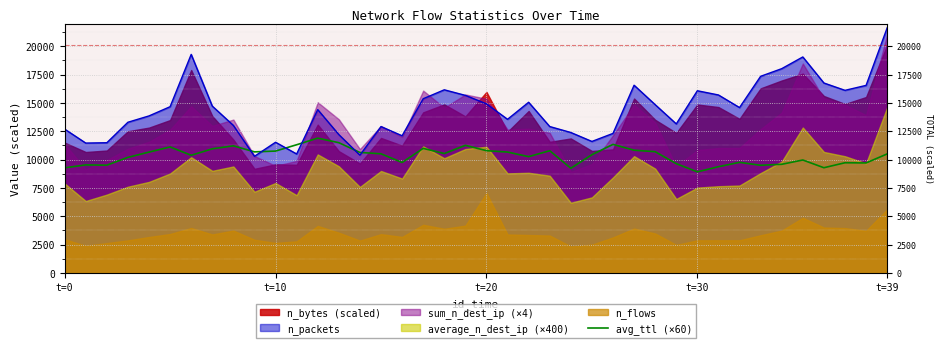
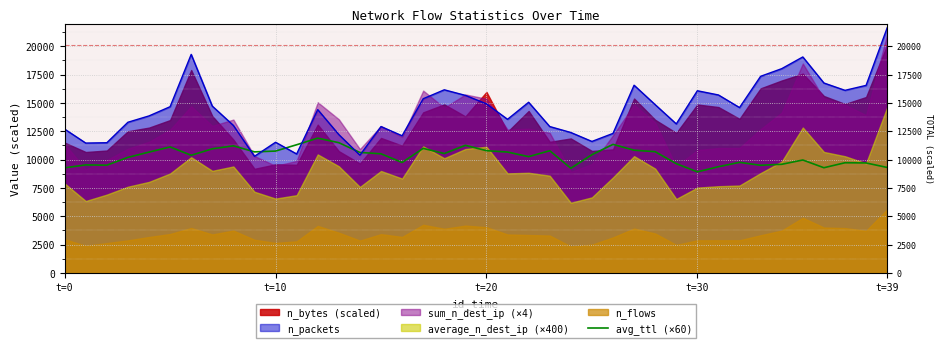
average_n_dest_ip (×400), t=10: 7900 -> 6600
n_flows, t=20: 7100 -> 4000
avg_ttl (×60), t=39: 10500 -> 9300
